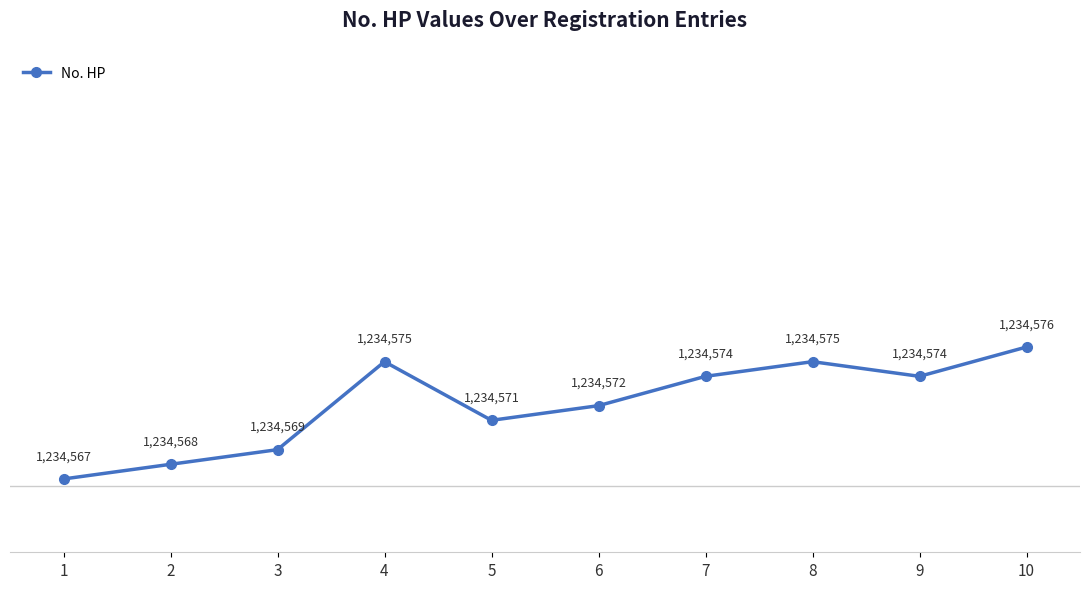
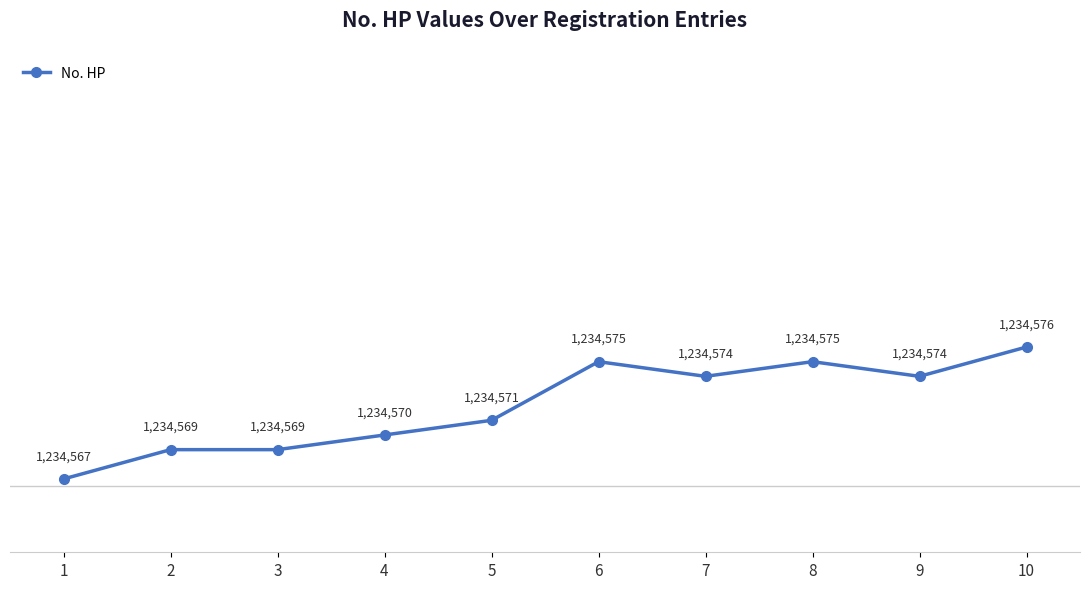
2: 1,234,568 -> 1,234,569
4: 1,234,575 -> 1,234,570
6: 1,234,572 -> 1,234,575
